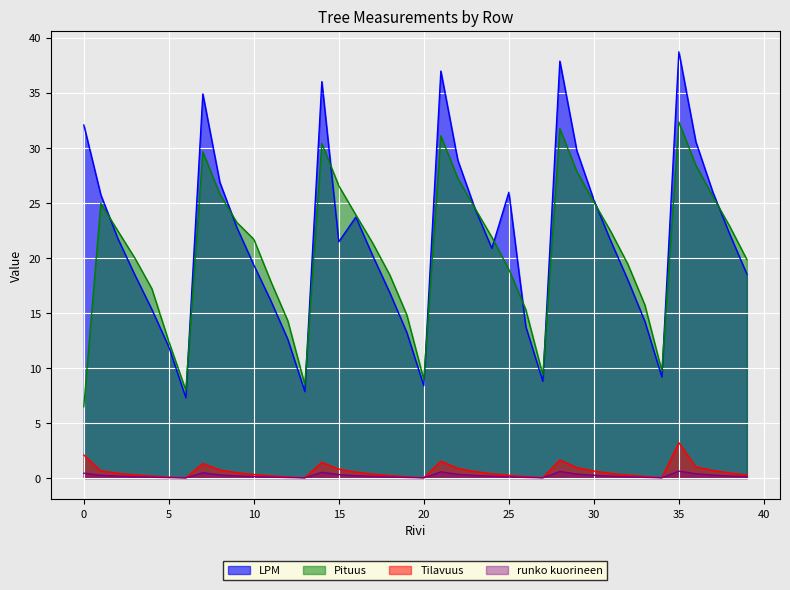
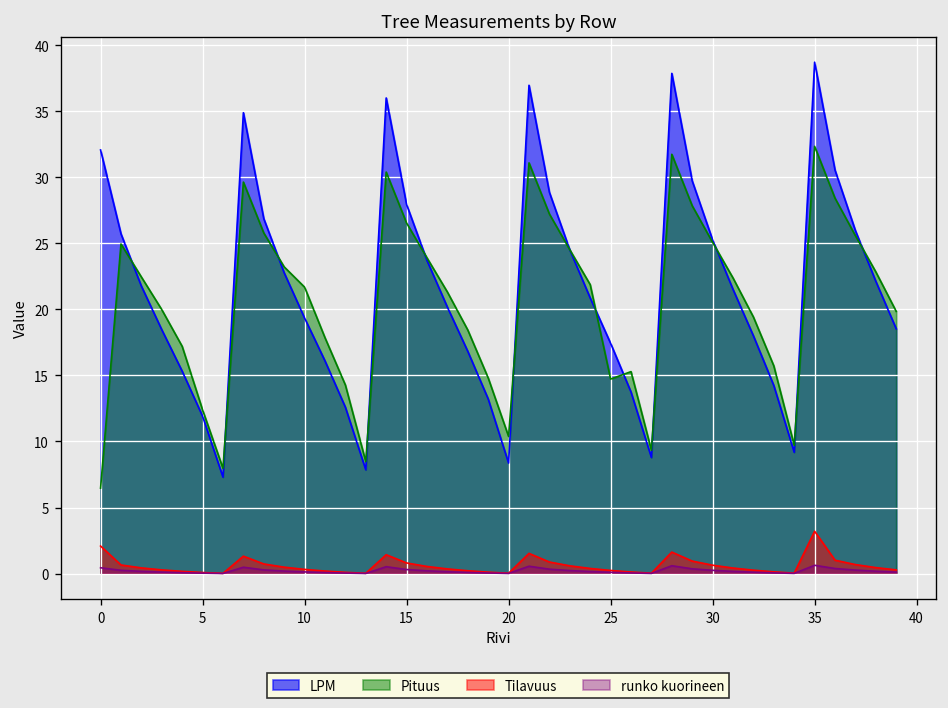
LPM, 15: 21.5 -> 27.9
Pituus, 20: 8.9 -> 10.4
LPM, 25: 26.0 -> 17.4
Pituus, 25: 19.0 -> 14.7
